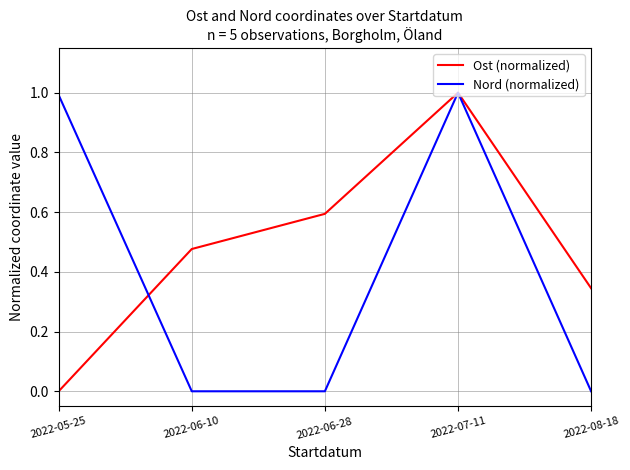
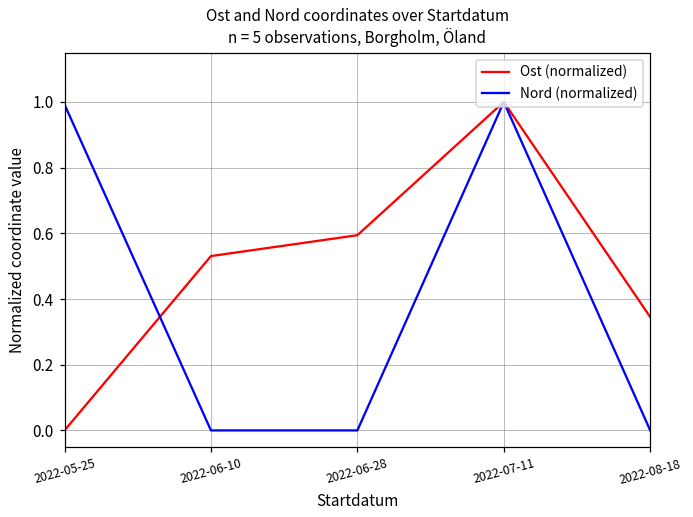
Ost (normalized), 2022-06-10: 0.48 -> 0.53
